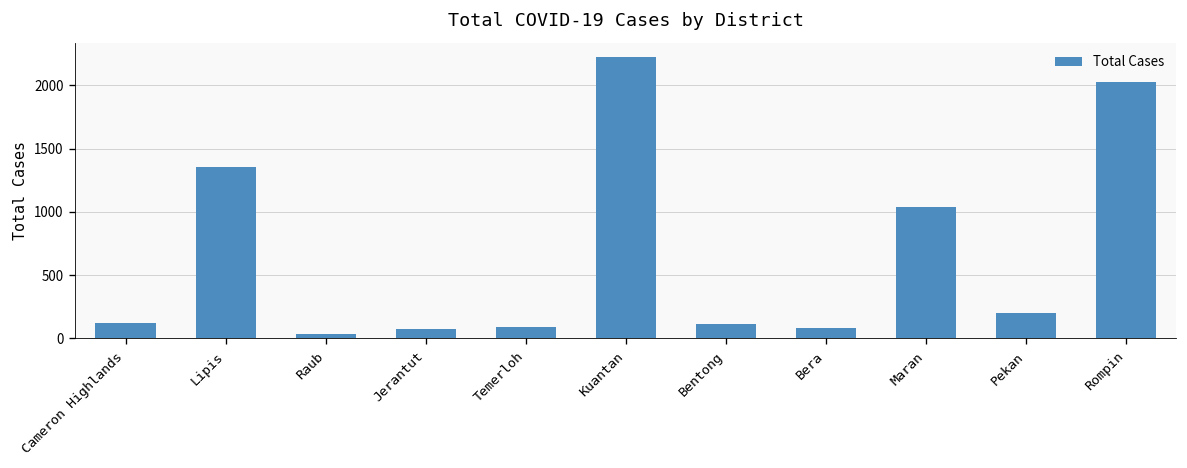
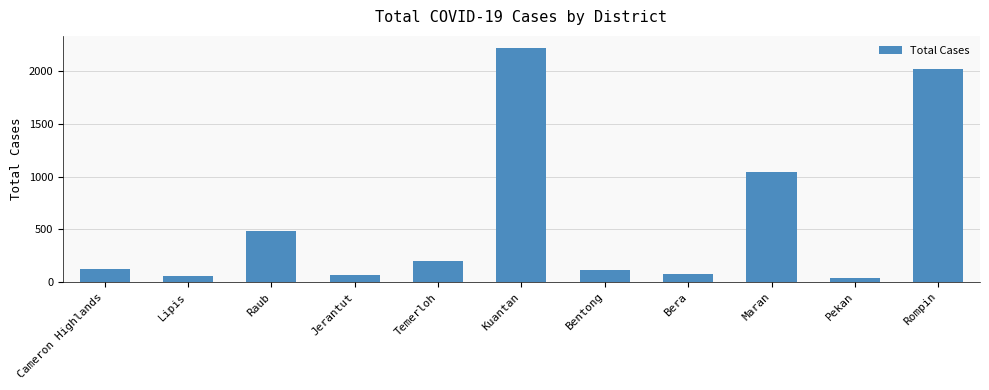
Lipis: 1350 -> 60
Raub: 40 -> 480
Temerloh: 90 -> 200
Pekan: 200 -> 40
